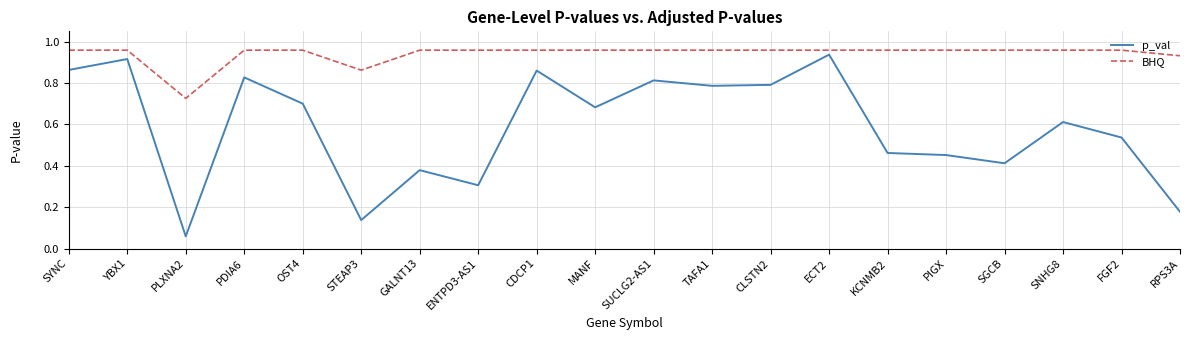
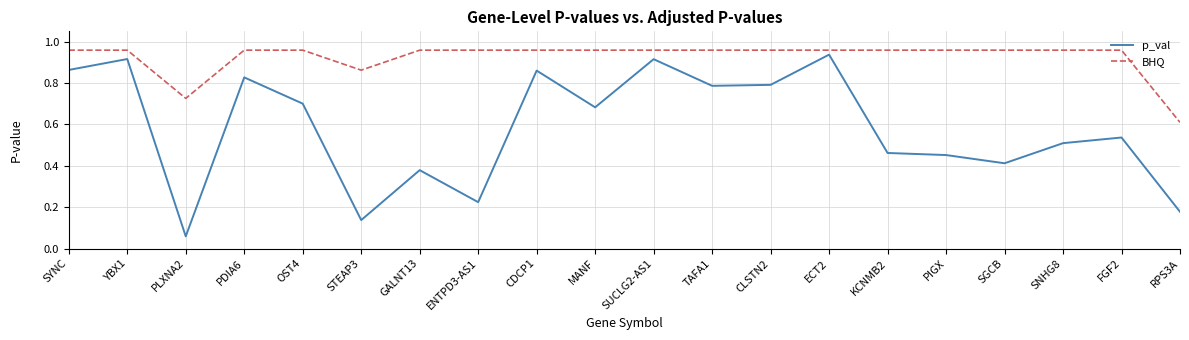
p_val, ENTPD3-AS1: 0.31 -> 0.22
p_val, SUCLG2-AS1: 0.81 -> 0.92
p_val, SNHG8: 0.61 -> 0.51
BHQ, RPS3A: 0.93 -> 0.61
